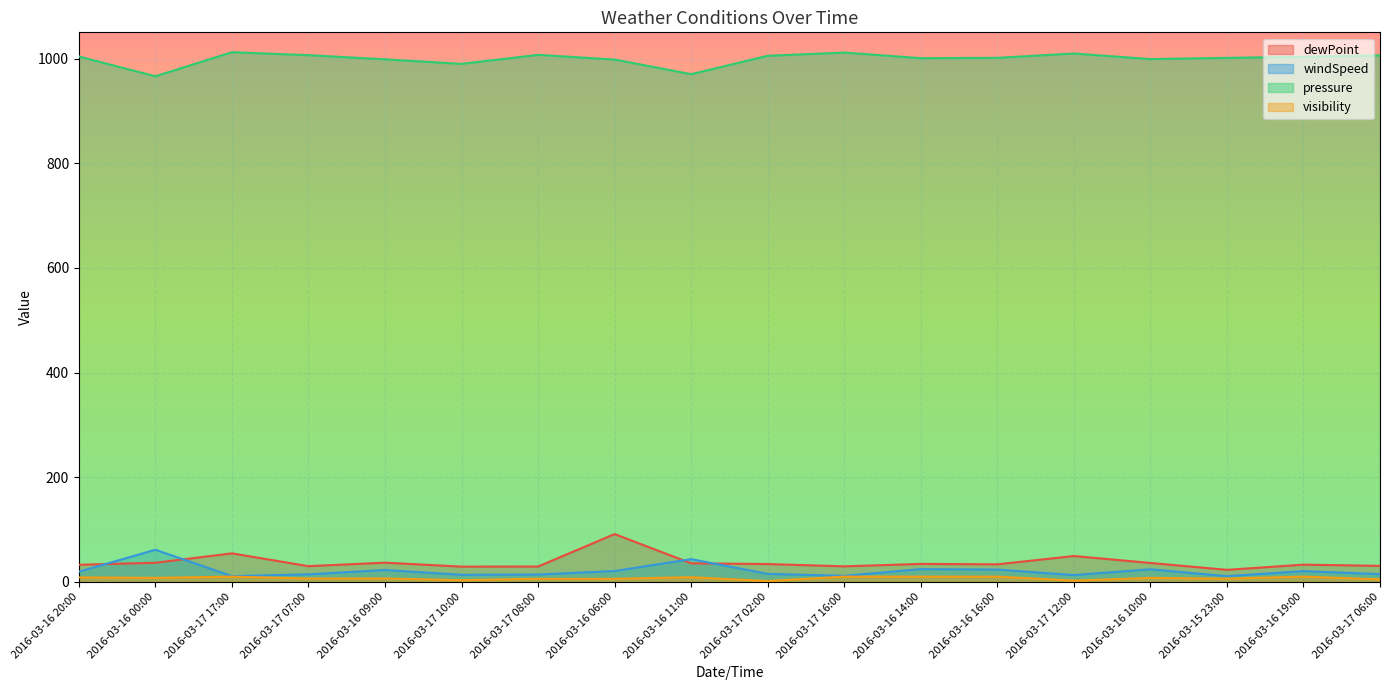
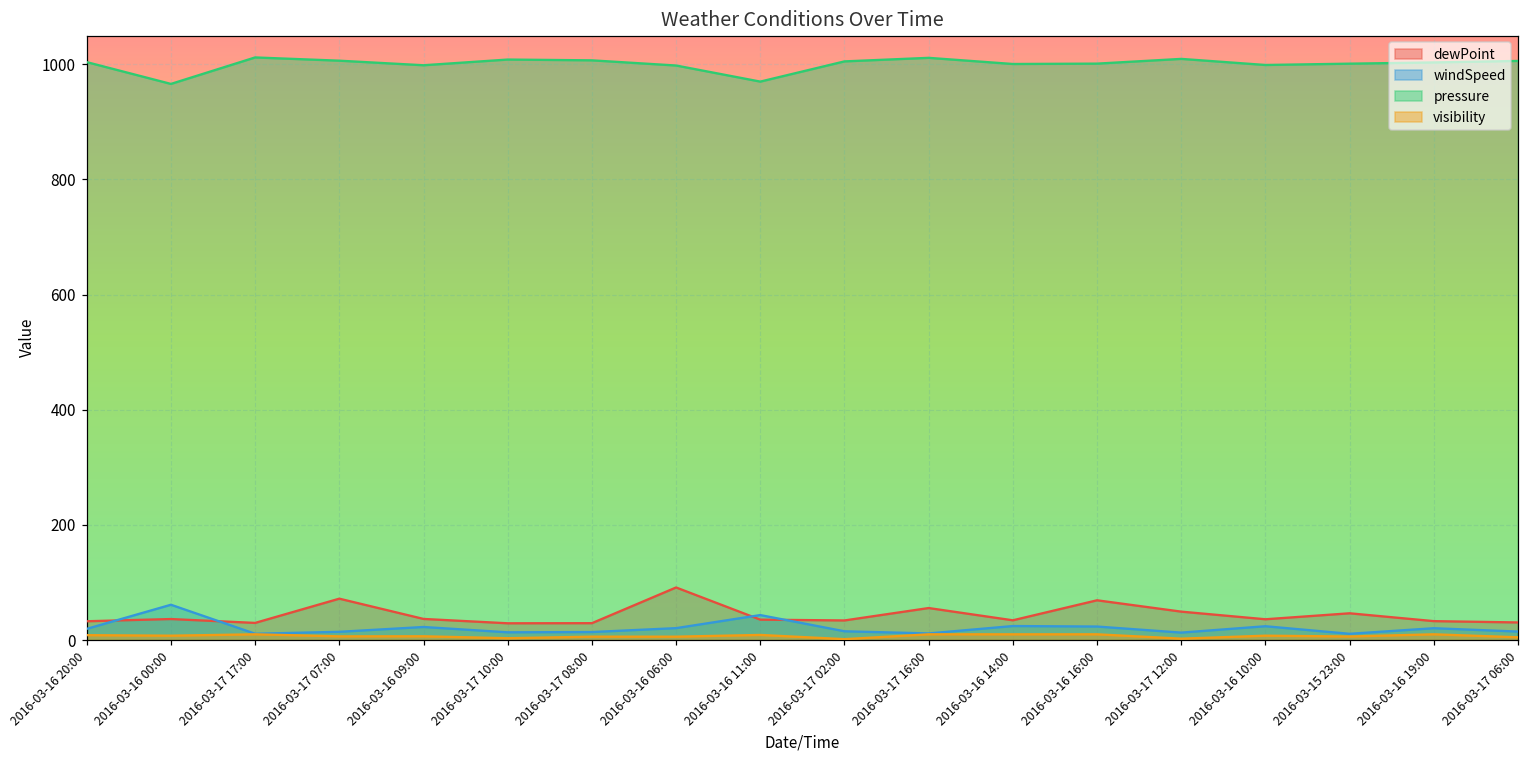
dewPoint, 2016-03-17 17:00: 50 -> 30
dewPoint, 2016-03-17 07:00: 30 -> 70
pressure, 2016-03-17 10:00: 990 -> 1010
dewPoint, 2016-03-17 16:00: 30 -> 60
dewPoint, 2016-03-16 16:00: 30 -> 70
dewPoint, 2016-03-15 23:00: 20 -> 50
